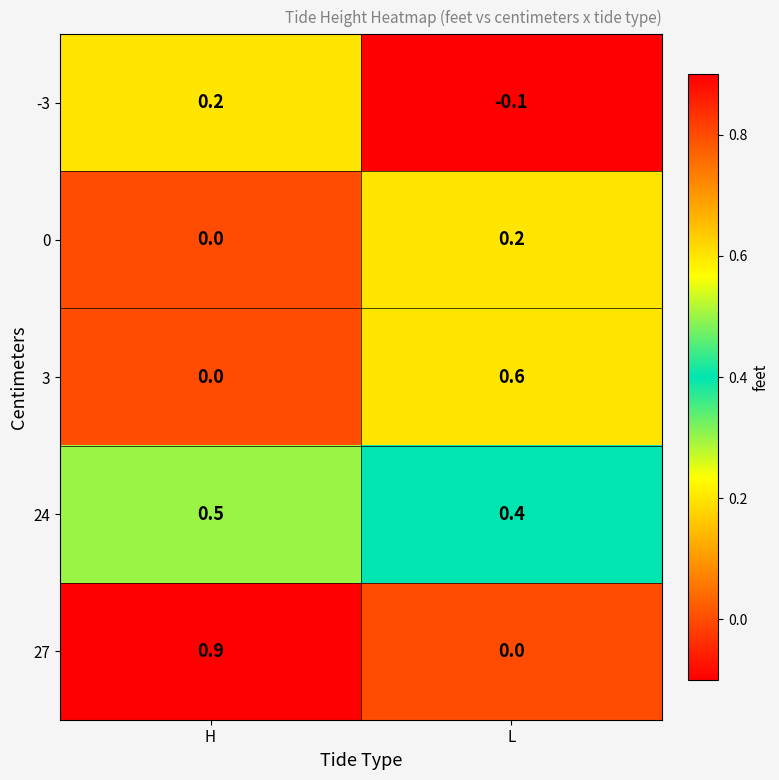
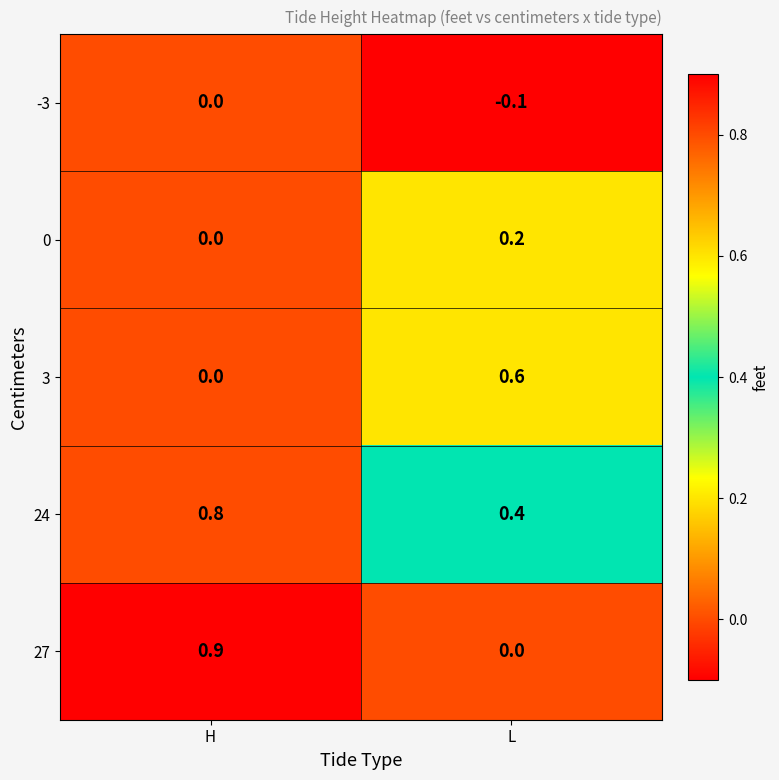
-3, H: 0.2 -> 0.0
24, H: 0.5 -> 0.8
